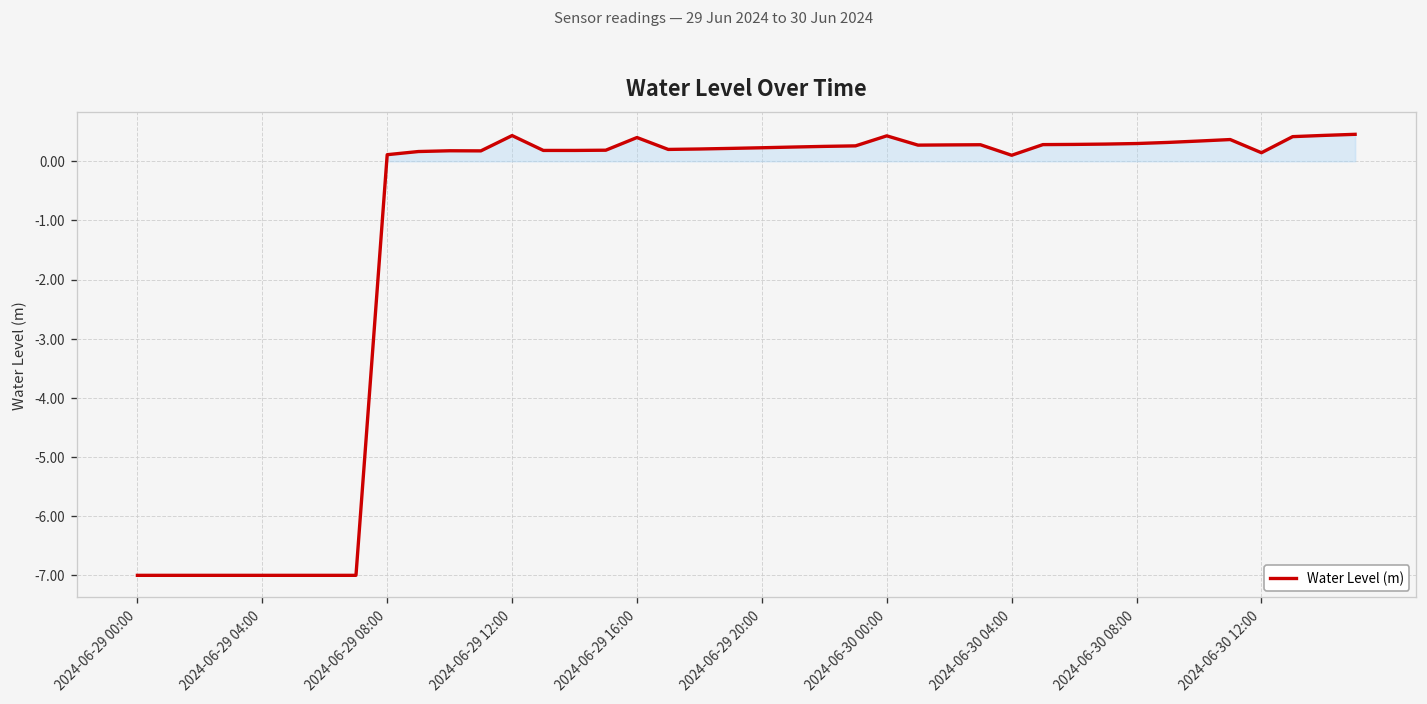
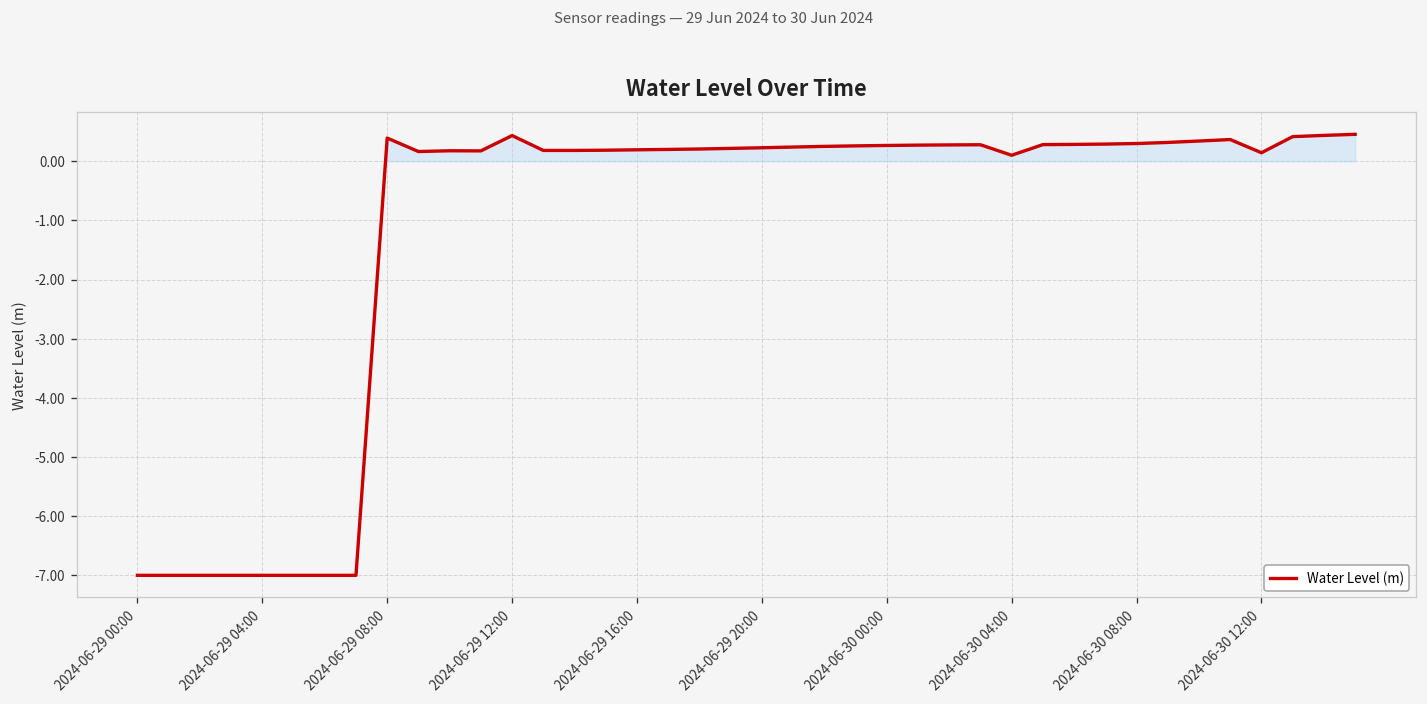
Water Level (m), 2024-06-29 08:00: 0.1 -> 0.4
Water Level (m), 2024-06-29 16:00: 0.4 -> 0.2
Water Level (m), 2024-06-30 00:00: 0.4 -> 0.3
